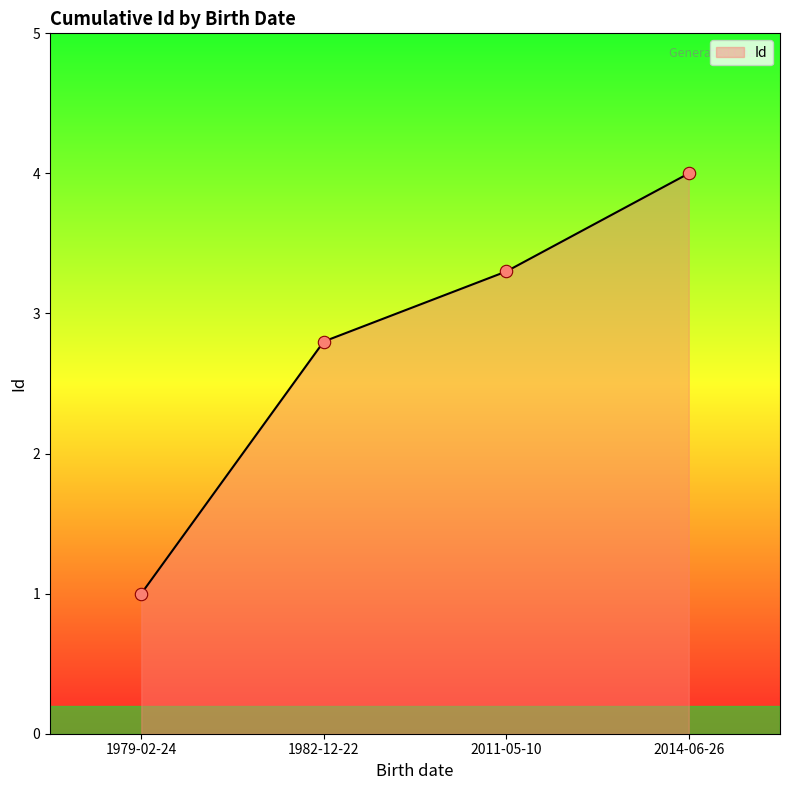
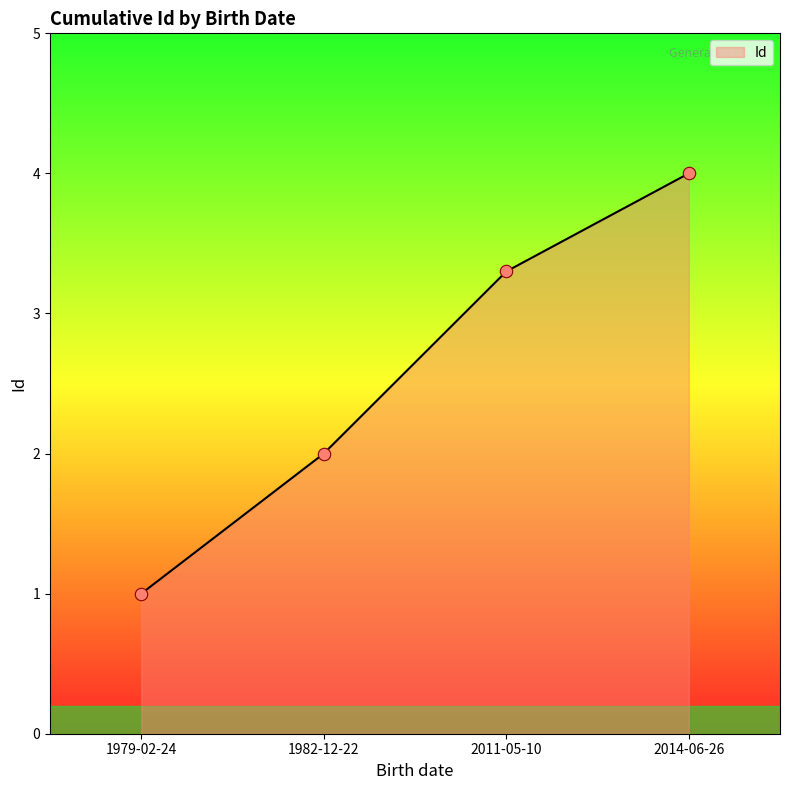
1982-12-22: 2.8 -> 2.0
